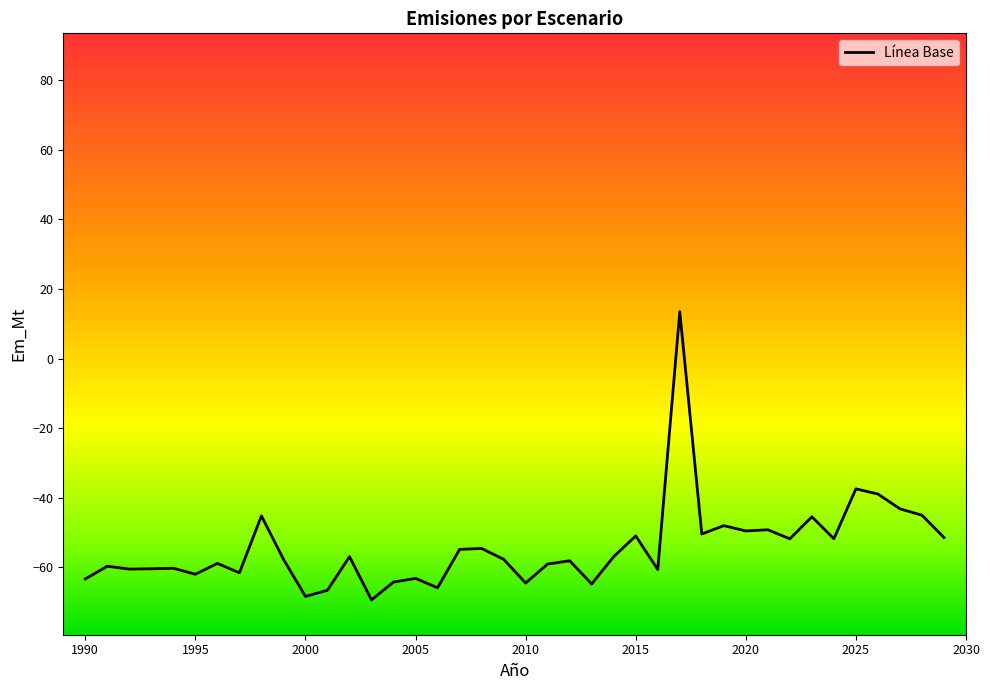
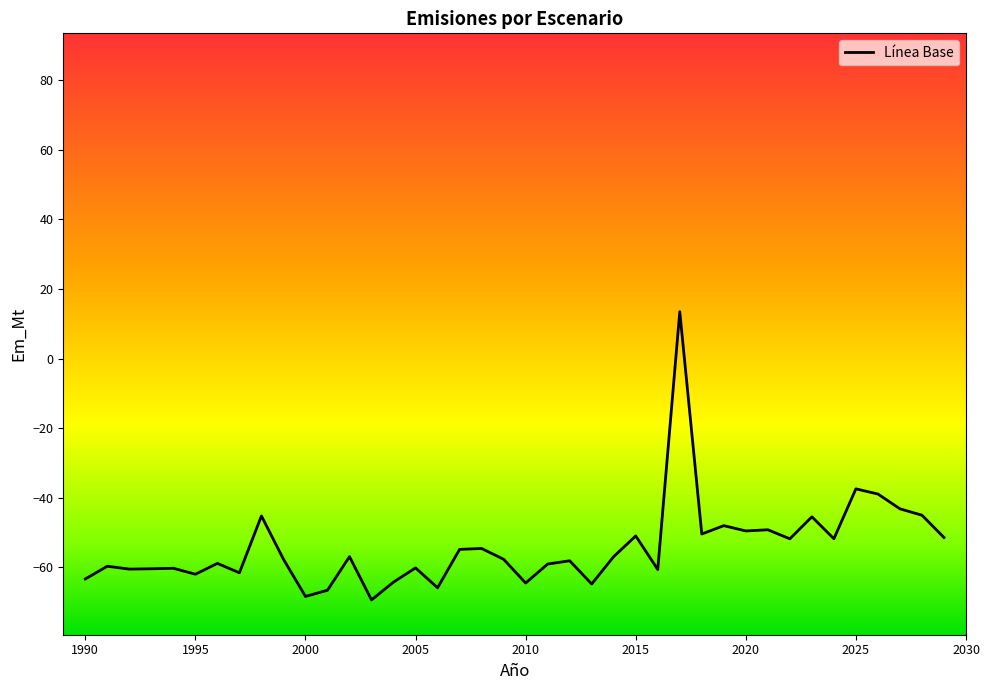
2005: -63 -> -60
